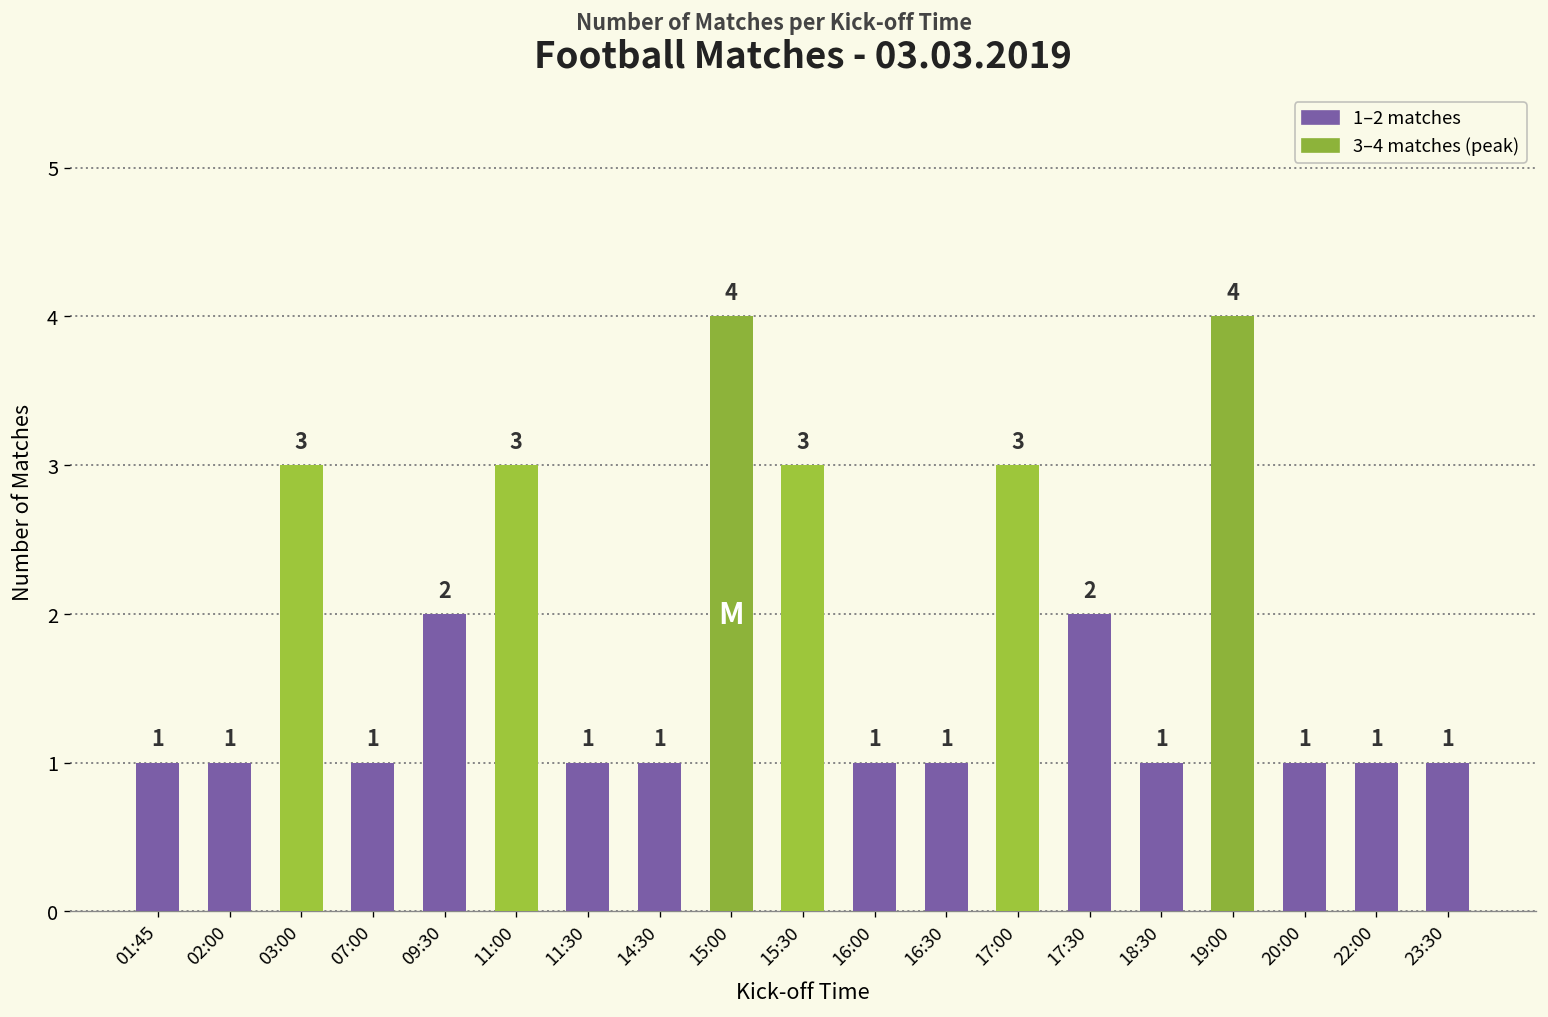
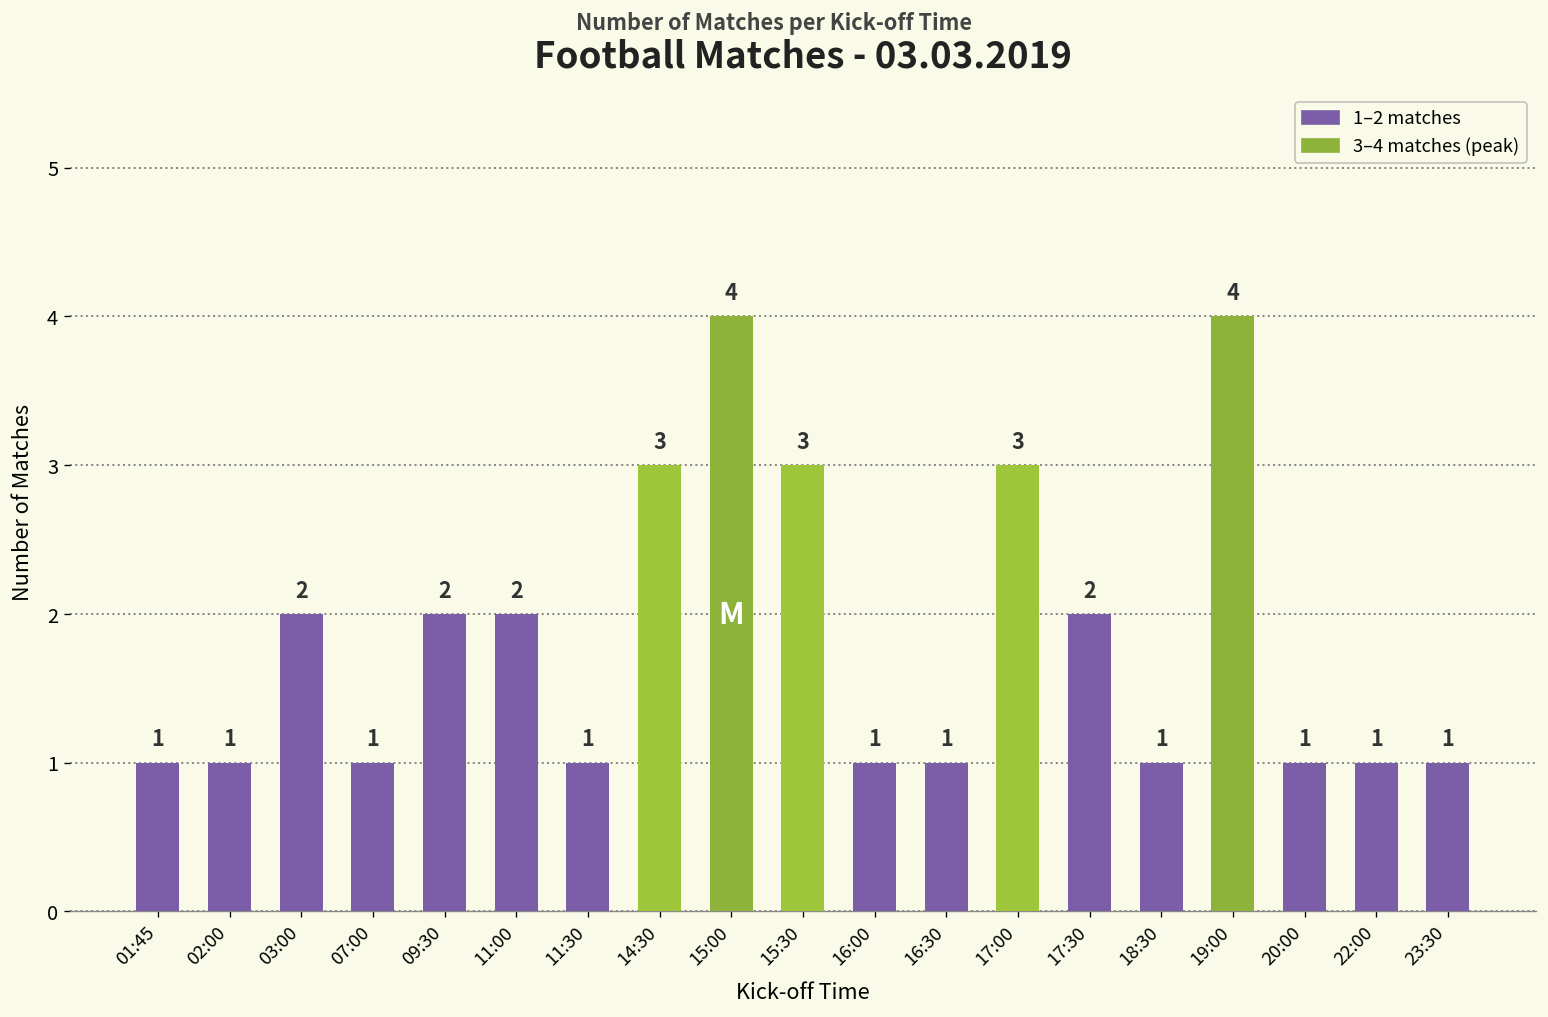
03:00: 3 -> 2
11:00: 3 -> 2
14:30: 1 -> 3
